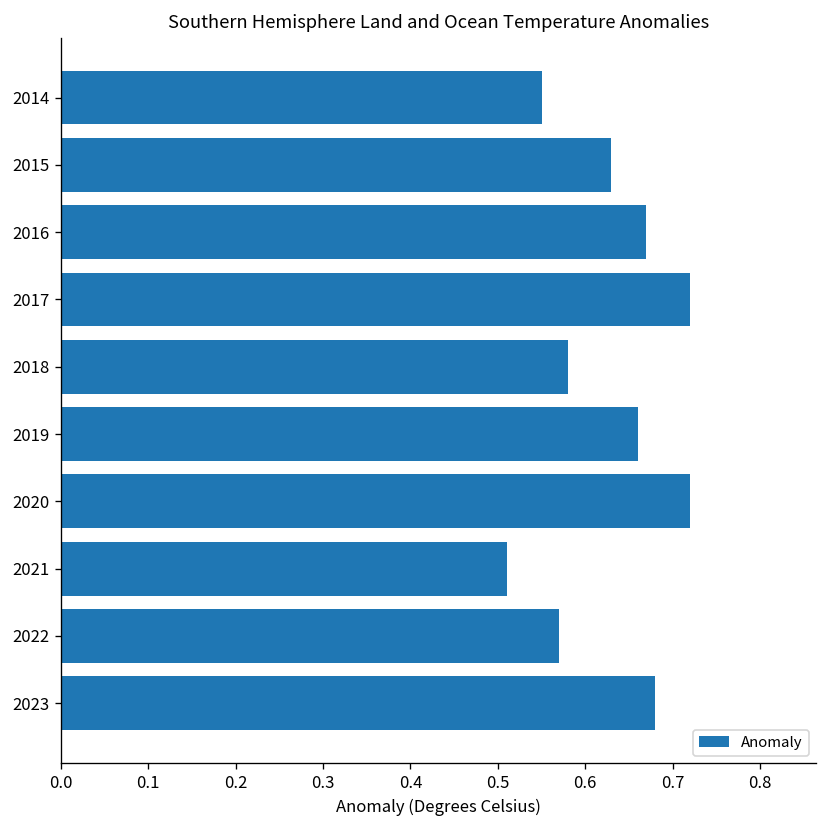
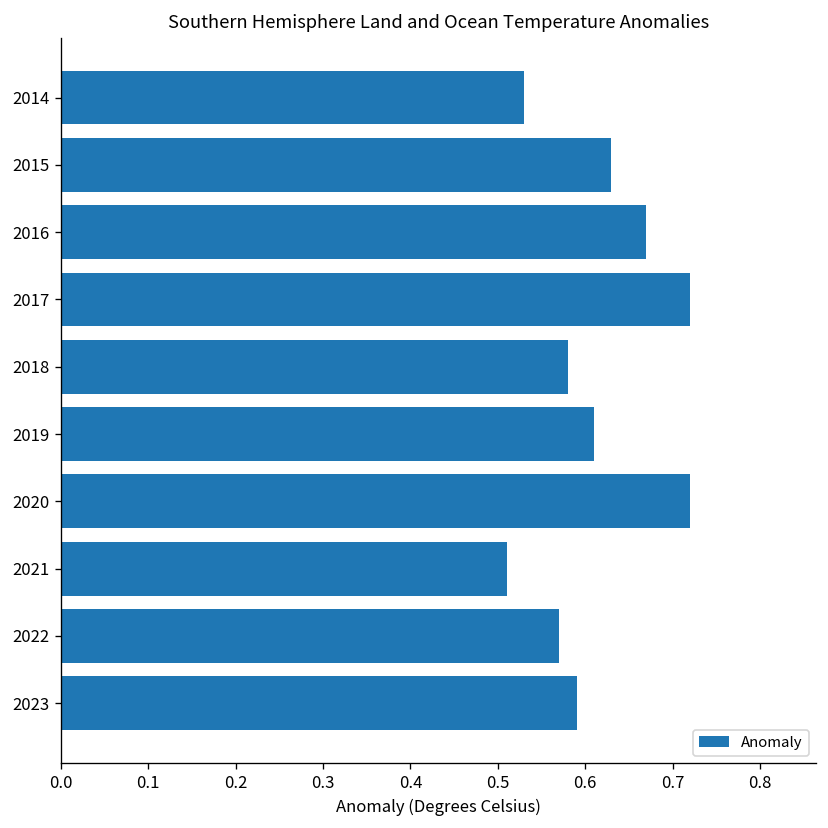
2014: 0.55 -> 0.53
2019: 0.66 -> 0.61
2023: 0.68 -> 0.59
